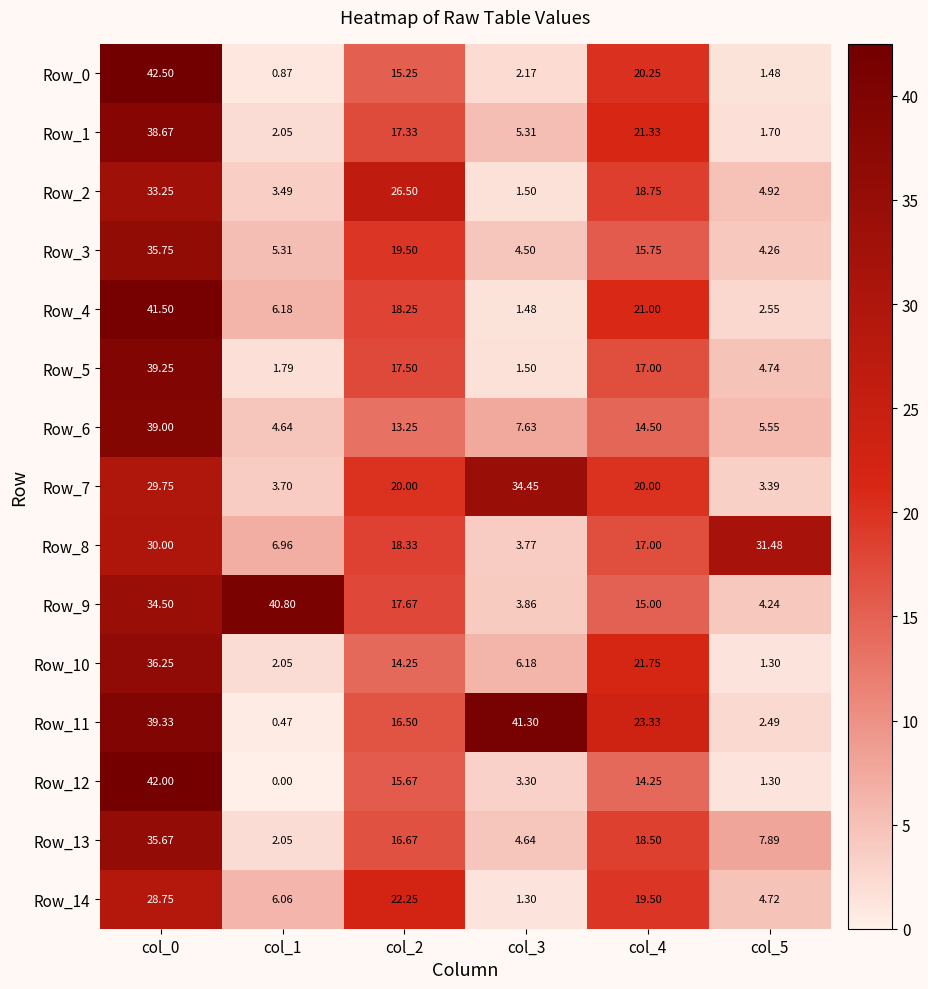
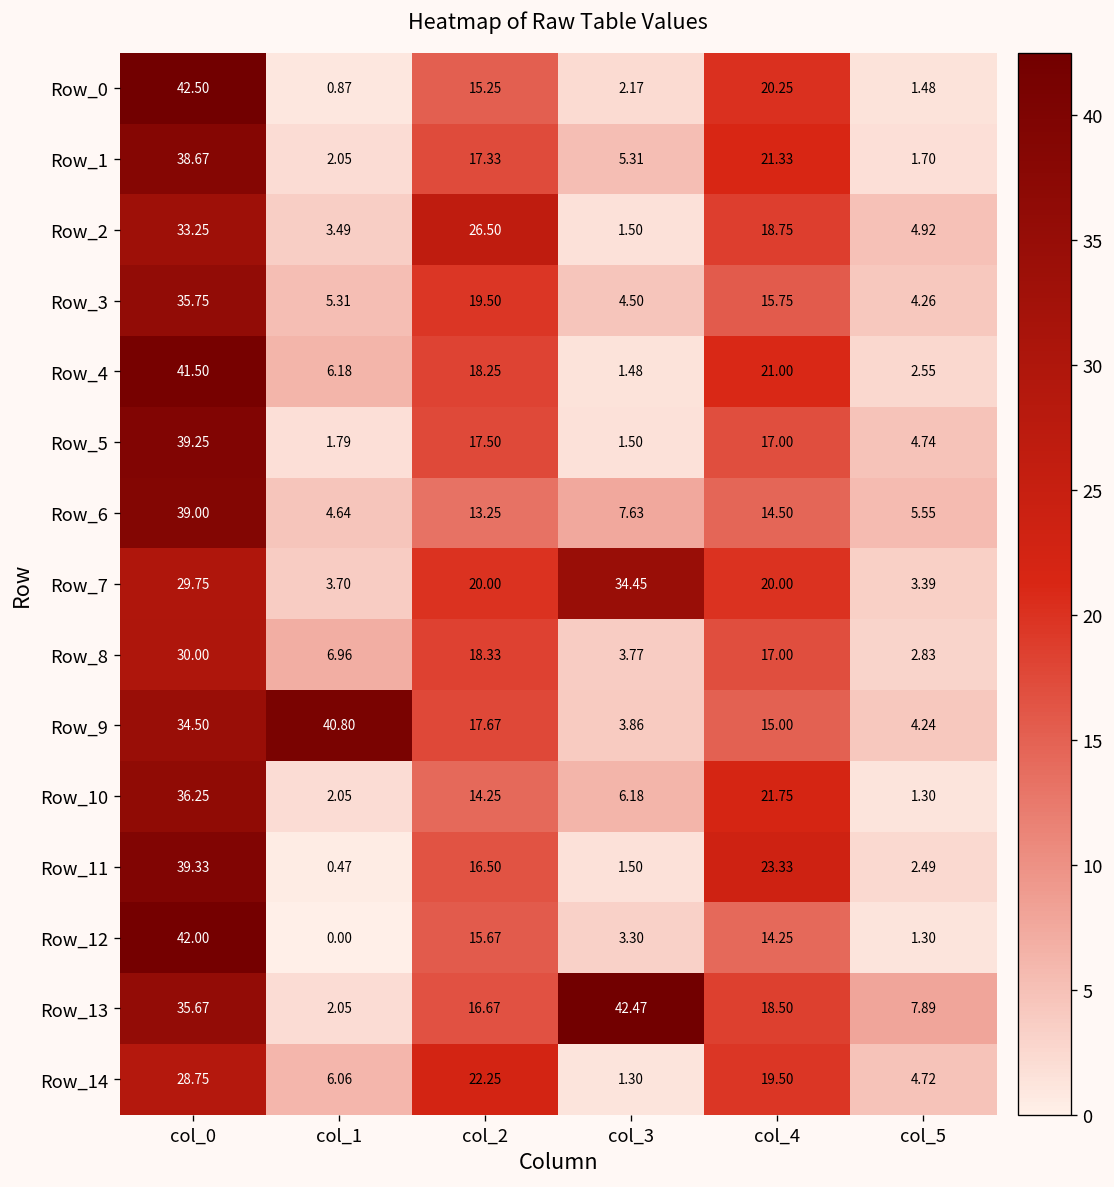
Row_8, col_5: 31.48 -> 2.83
Row_11, col_3: 41.30 -> 1.50
Row_13, col_3: 4.64 -> 42.47
